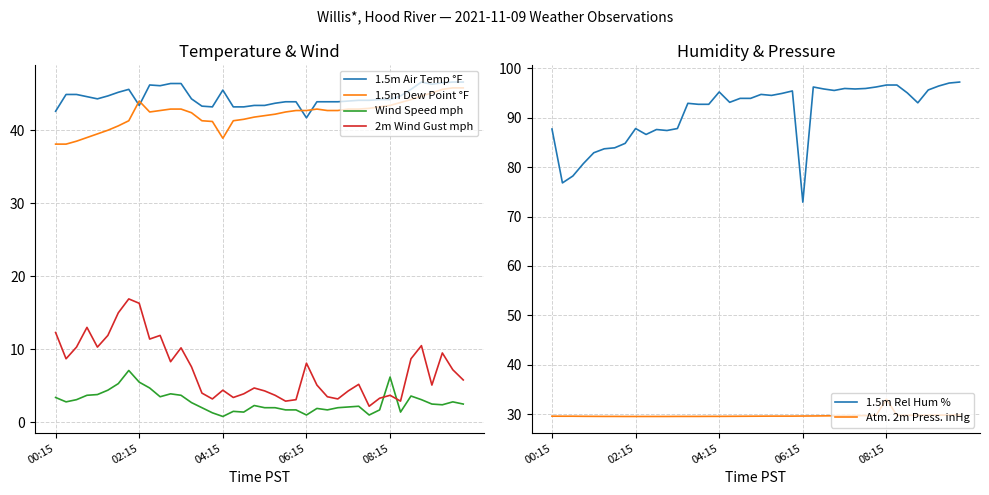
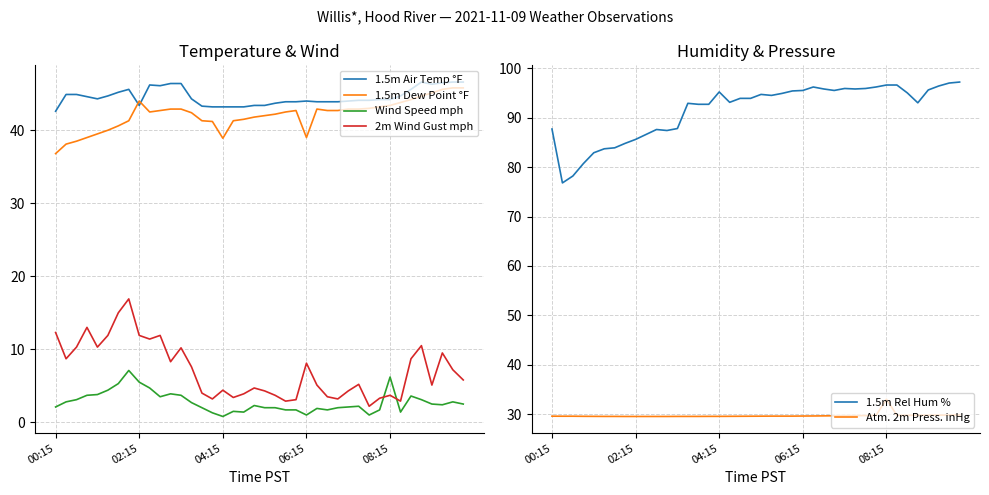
Temperature & Wind, 1.5m Dew Point °F, 00:15: 38 -> 37
Temperature & Wind, Wind Speed mph, 00:15: 3 -> 2
Temperature & Wind, 2m Wind Gust mph, 02:15: 16 -> 12
Temperature & Wind, 1.5m Air Temp °F, 04:15: 46 -> 43
Temperature & Wind, 1.5m Air Temp °F, 06:15: 42 -> 44
Temperature & Wind, 1.5m Dew Point °F, 06:15: 43 -> 39
Humidity & Pressure, 1.5m Rel Hum %, 02:15: 88 -> 86
Humidity & Pressure, 1.5m Rel Hum %, 06:15: 73 -> 96
